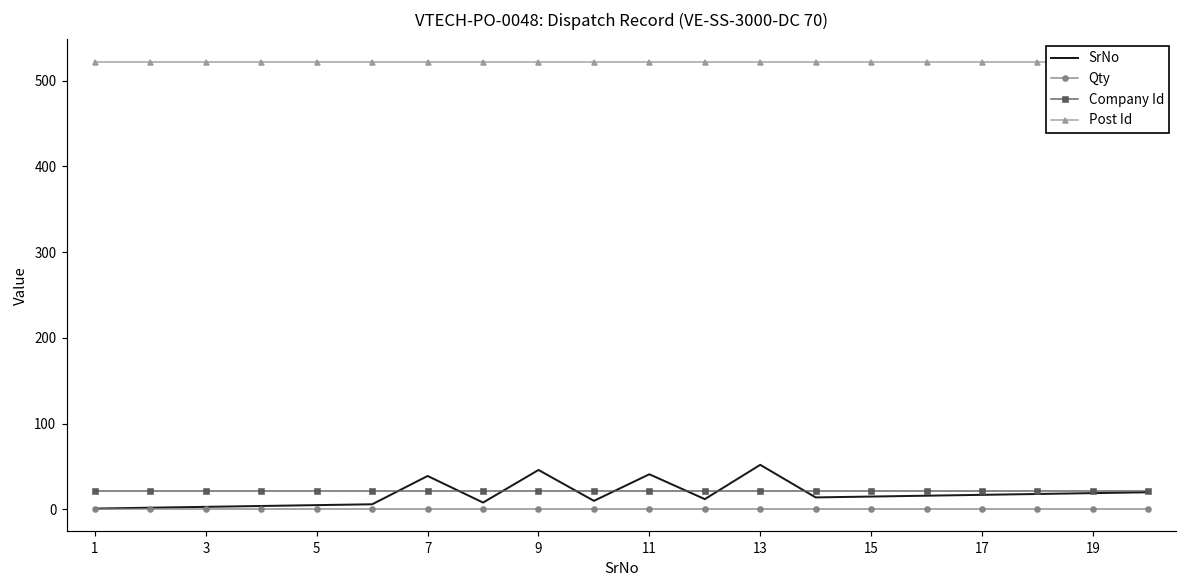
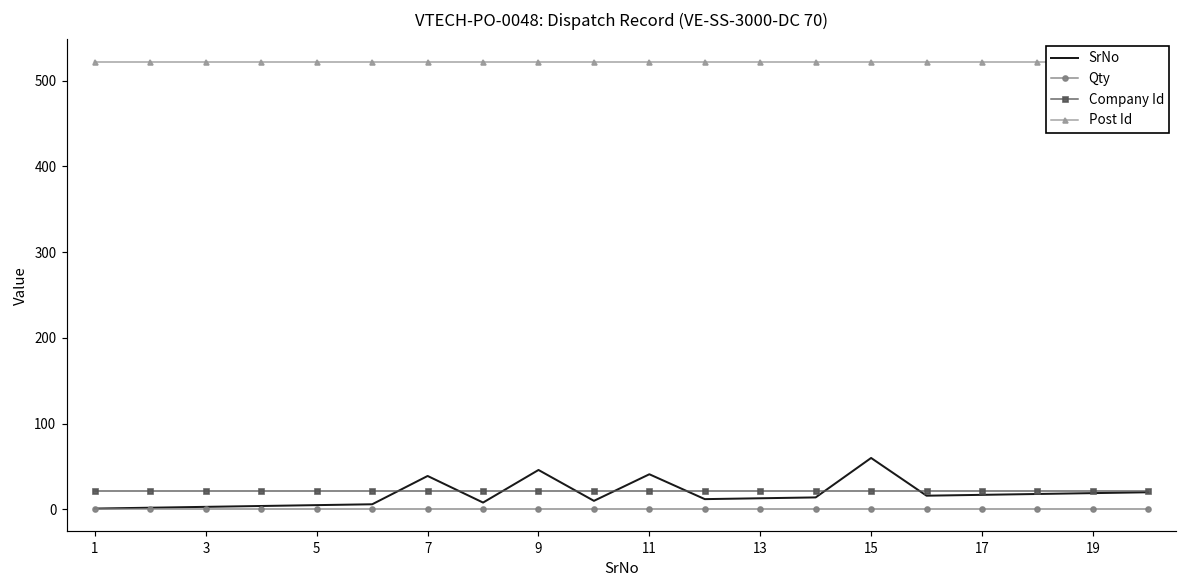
SrNo, 13: 50 -> 10
SrNo, 15: 20 -> 60
